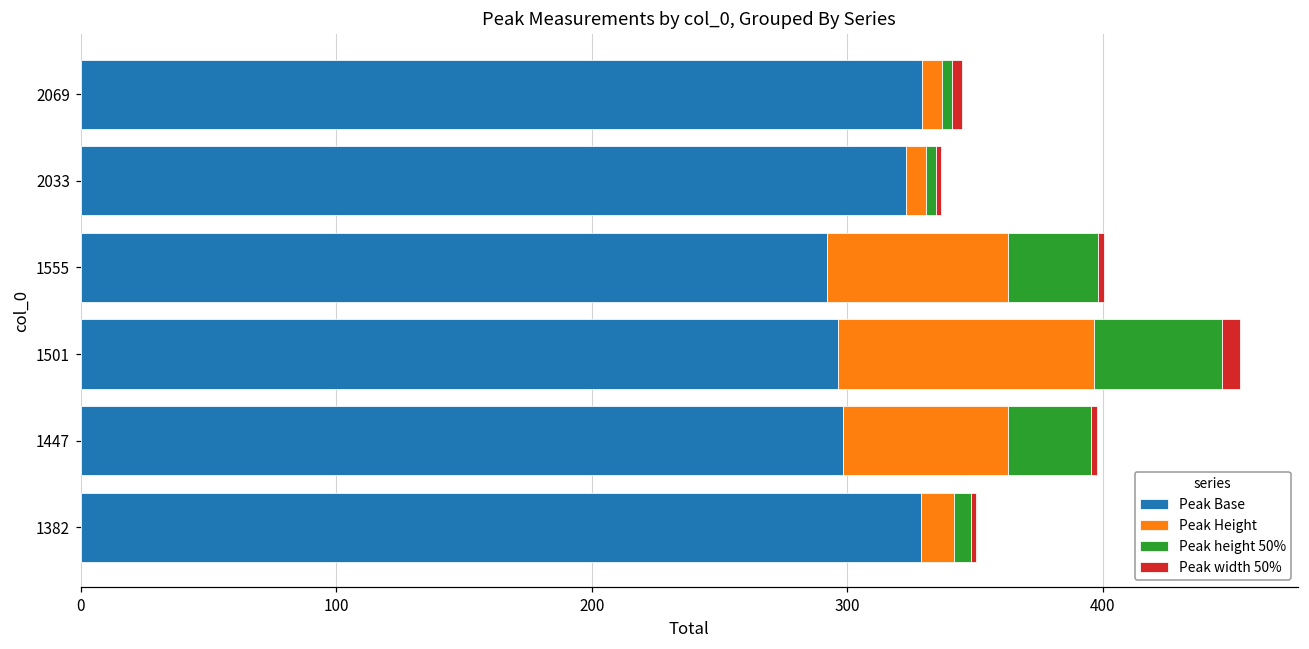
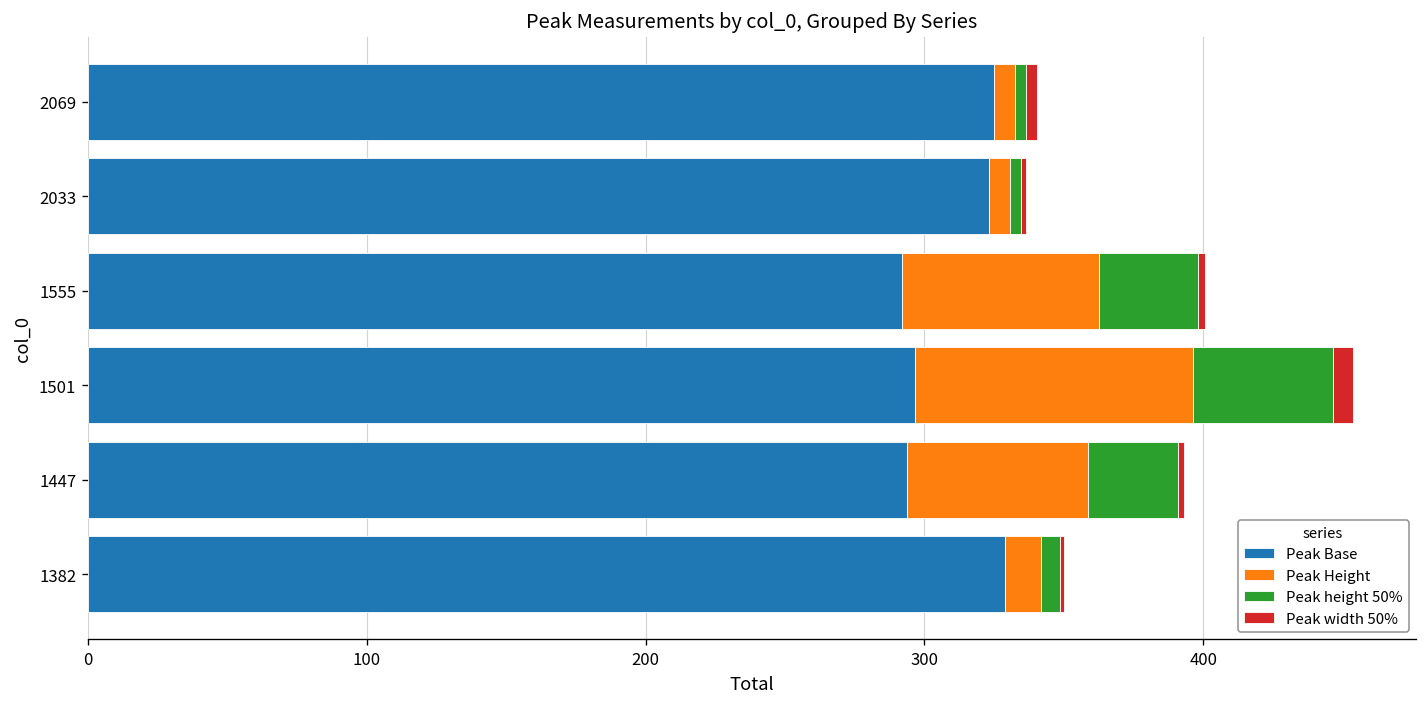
Peak Base, 2069: 329 -> 325
Peak Base, 1447: 298 -> 294
